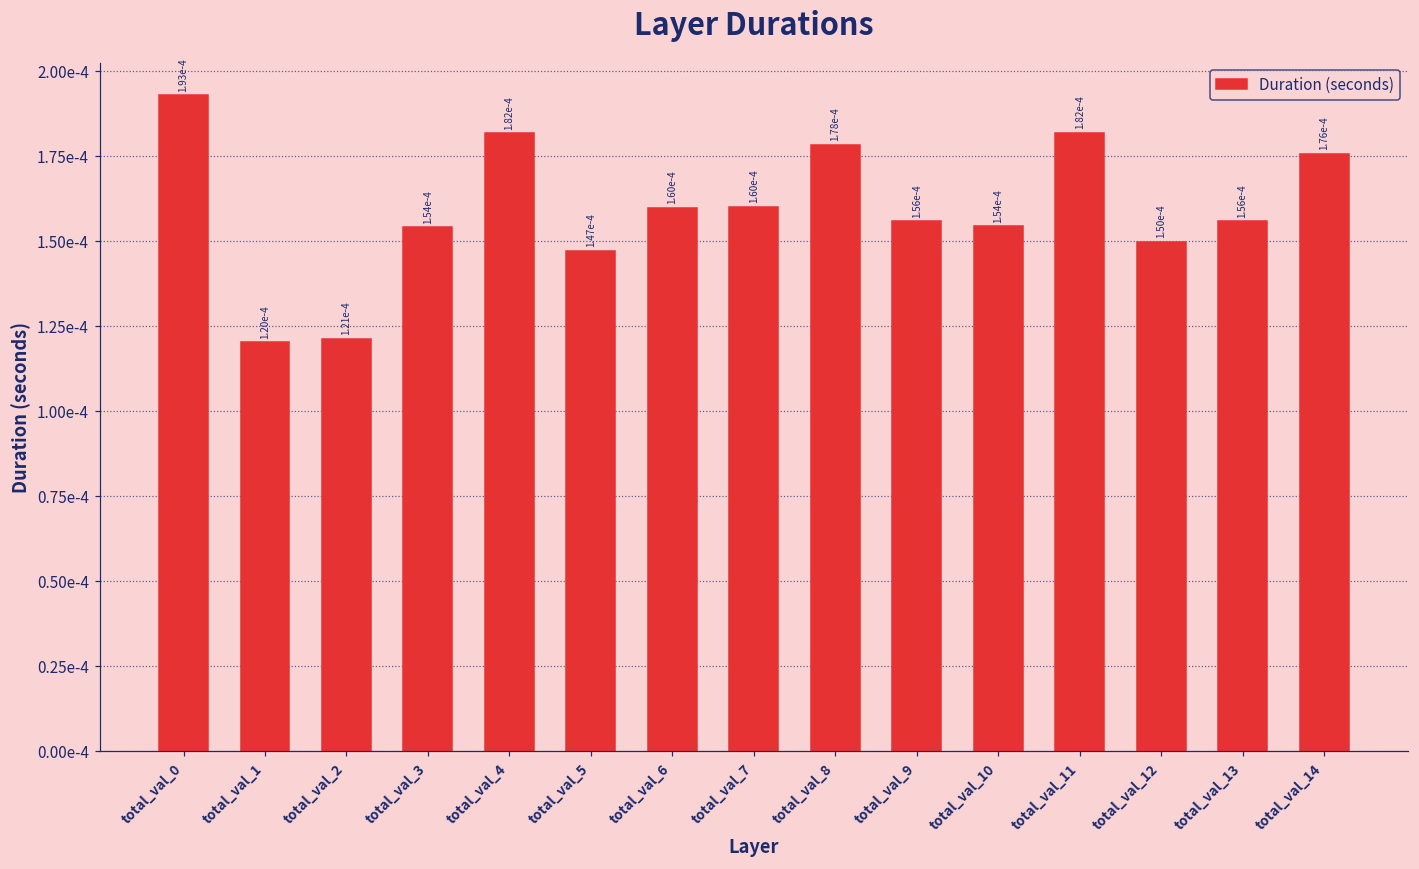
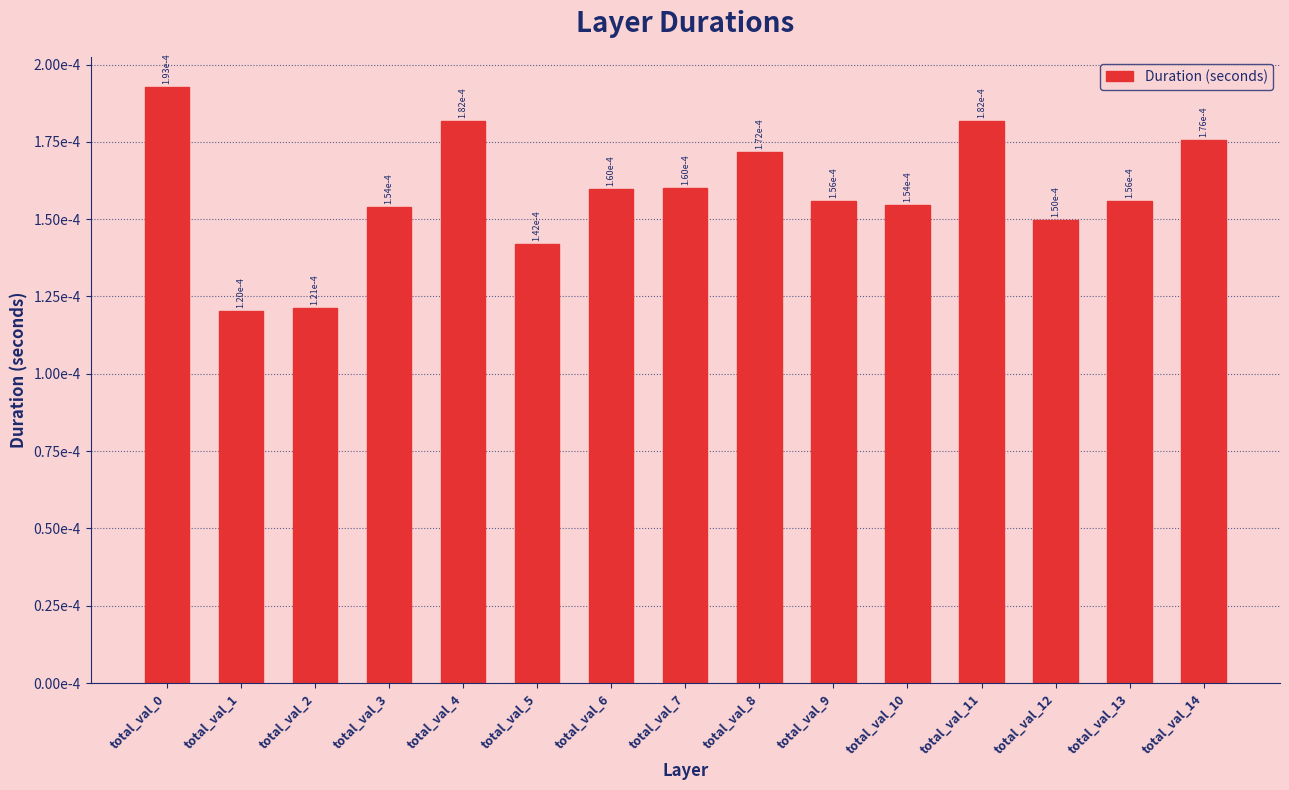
total_val_5: 1.47e-4 -> 1.42e-4
total_val_8: 1.78e-4 -> 1.72e-4
